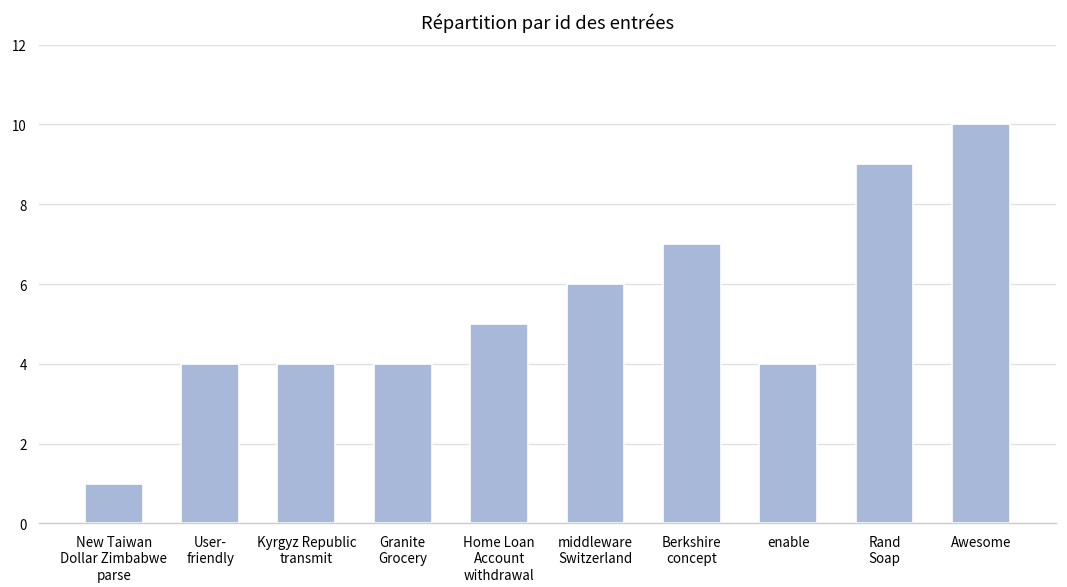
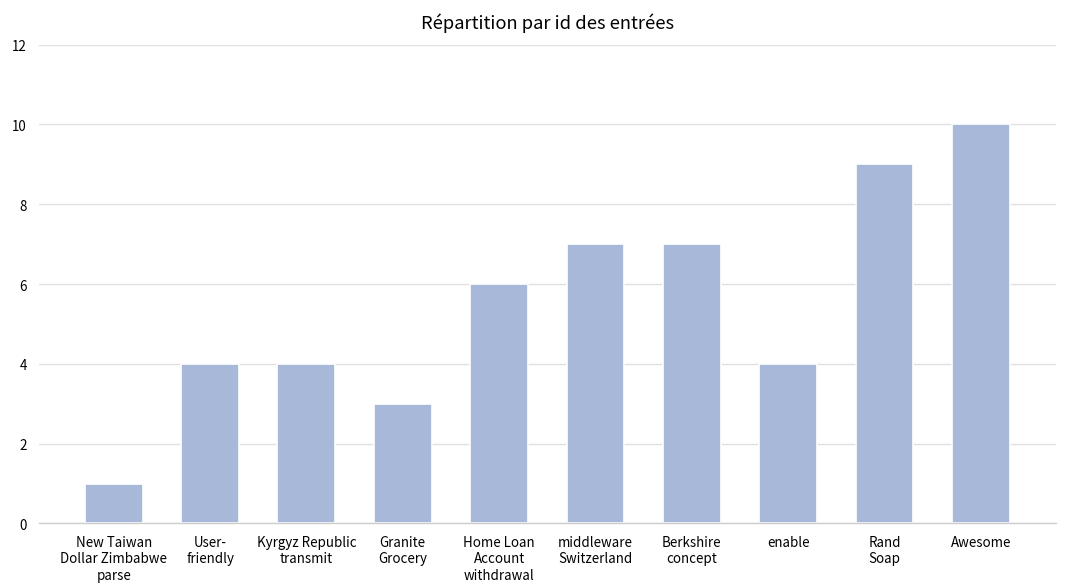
Granite Grocery: 4 -> 3
Home Loan Account withdrawal: 5 -> 6
middleware Switzerland: 6 -> 7
